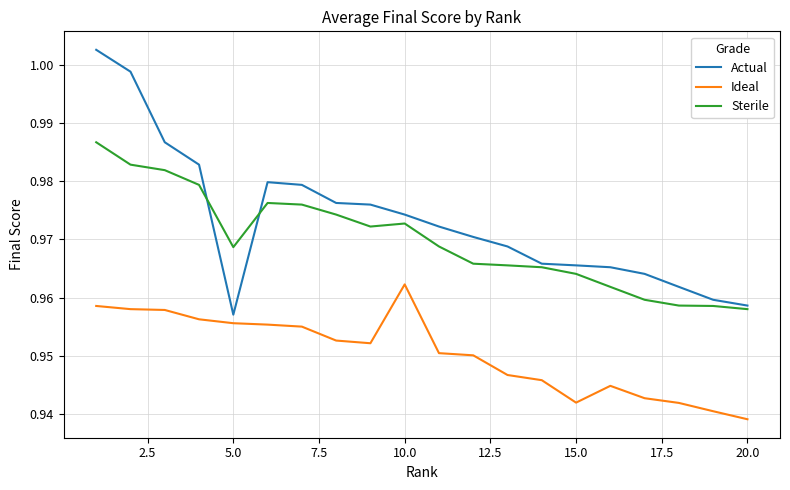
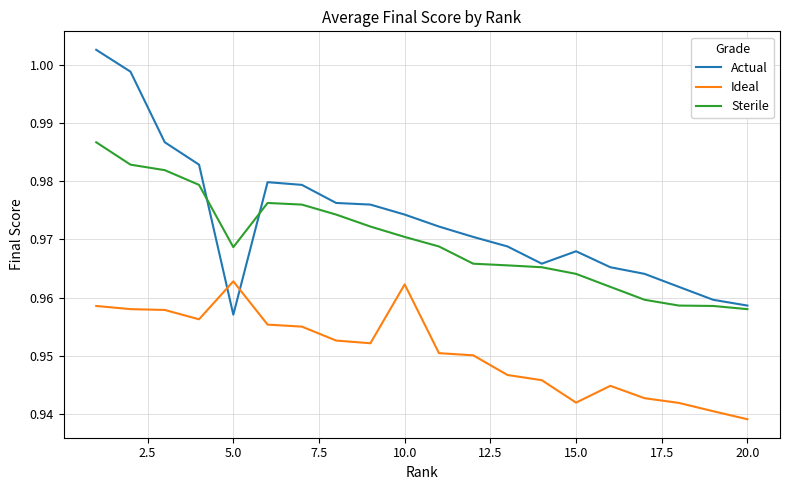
Ideal, 5.0: 0.956 -> 0.963
Sterile, 10.0: 0.973 -> 0.970
Actual, 15.0: 0.966 -> 0.968
